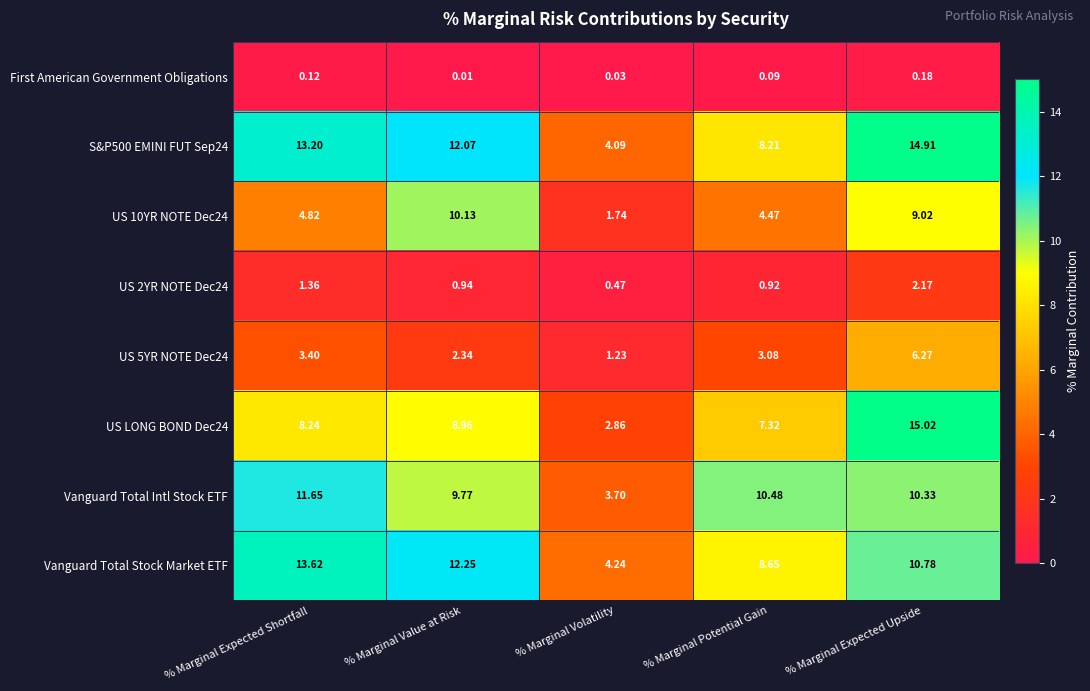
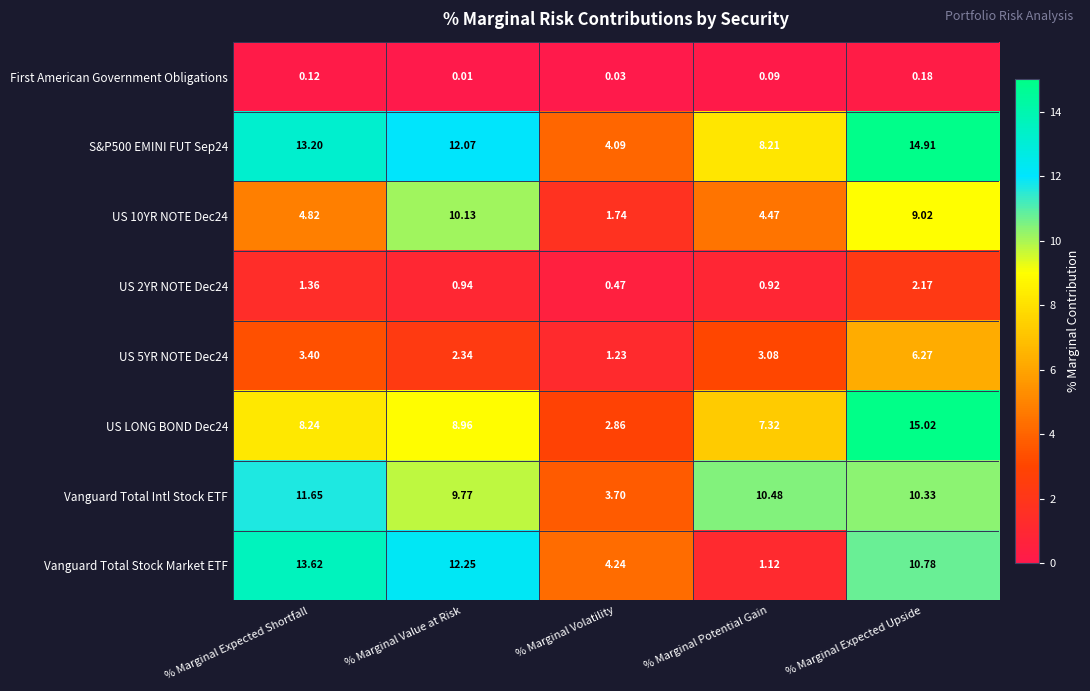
Vanguard Total Stock Market ETF, % Marginal Potential Gain: 8.65 -> 1.12
